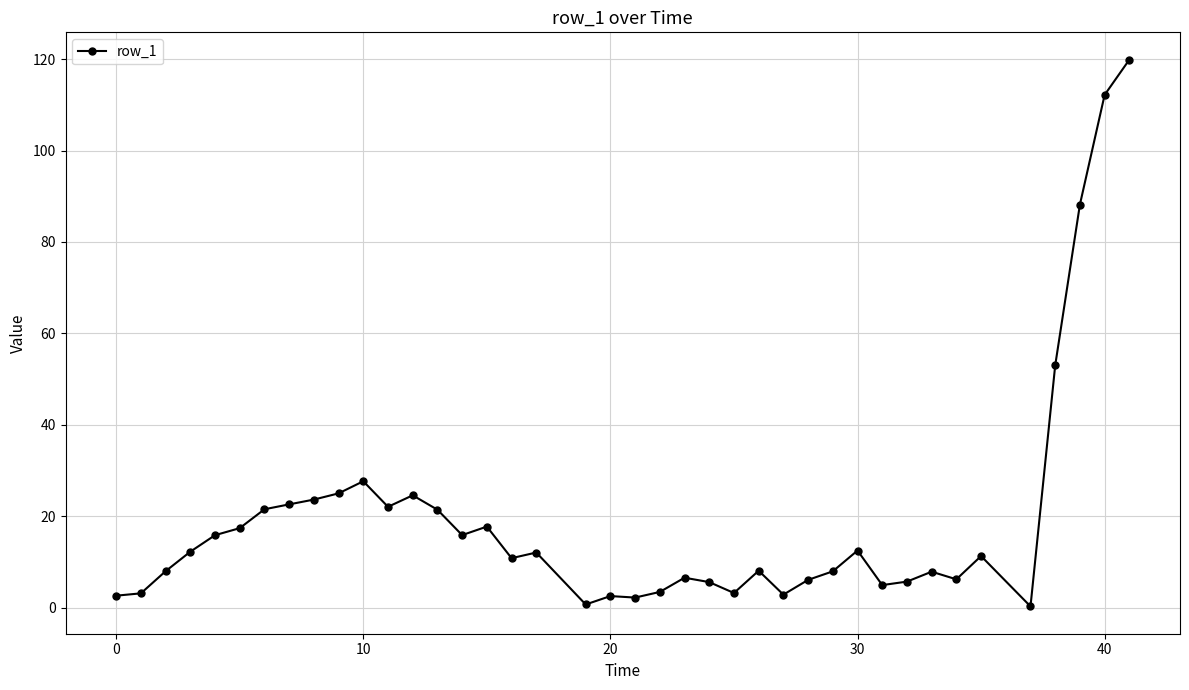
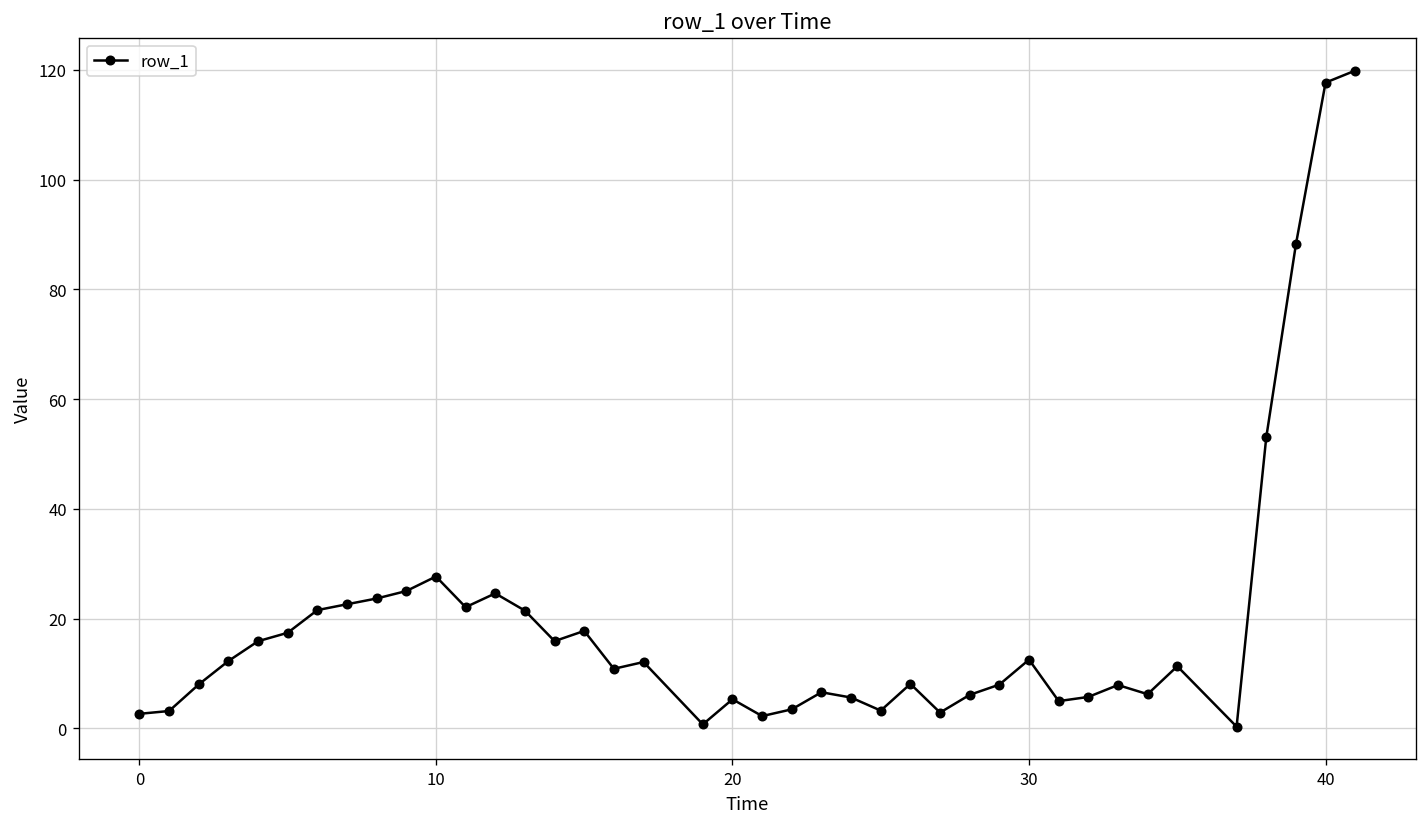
20: 3 -> 5
40: 112 -> 118
